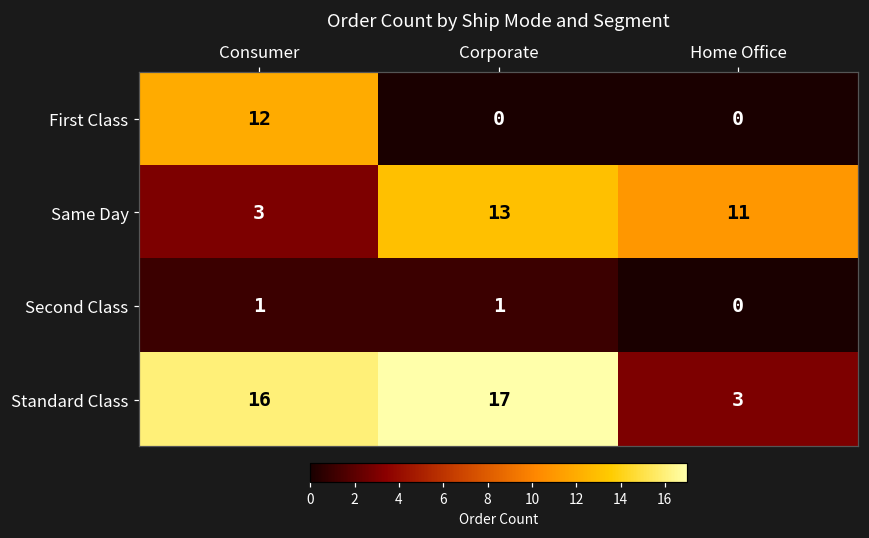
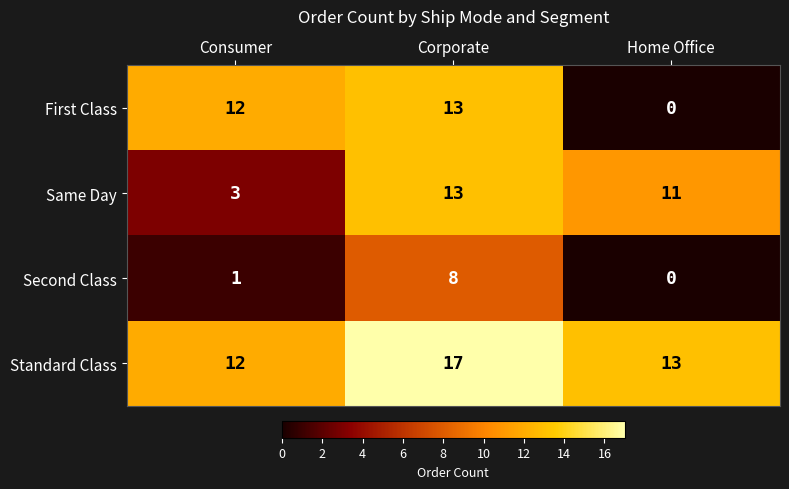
First Class, Corporate: 0 -> 13
Second Class, Corporate: 1 -> 8
Standard Class, Consumer: 16 -> 12
Standard Class, Home Office: 3 -> 13
